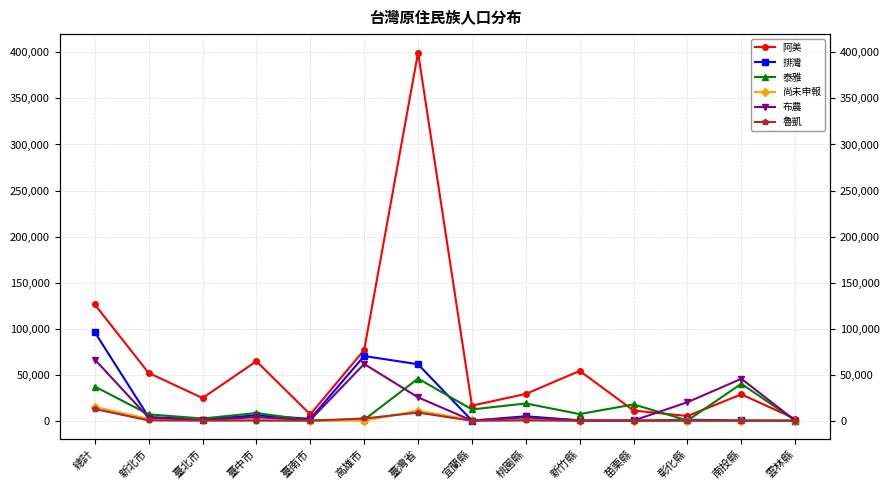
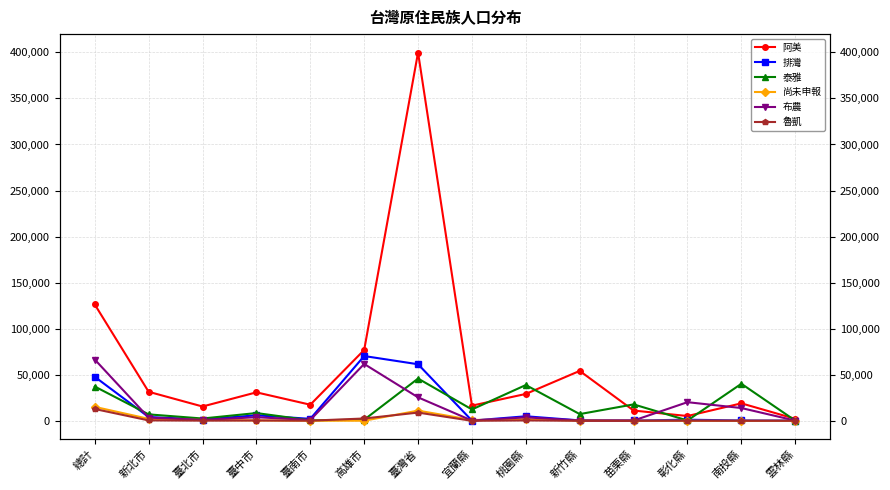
排灣, 總計: 100,000 -> 50,000
阿美, 新北市: 50,000 -> 30,000
阿美, 臺北市: 25,000 -> 16,000
阿美, 臺中市: 60,000 -> 30,000
阿美, 臺南市: 10,000 -> 20,000
泰雅, 桃園縣: 20,000 -> 40,000
阿美, 南投縣: 30,000 -> 20,000
布農, 南投縣: 50,000 -> 10,000
